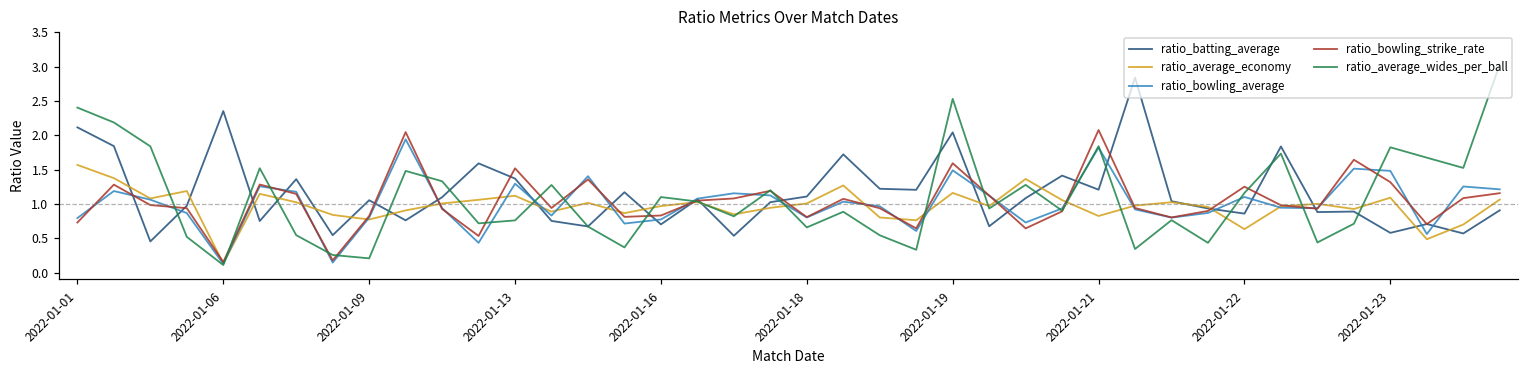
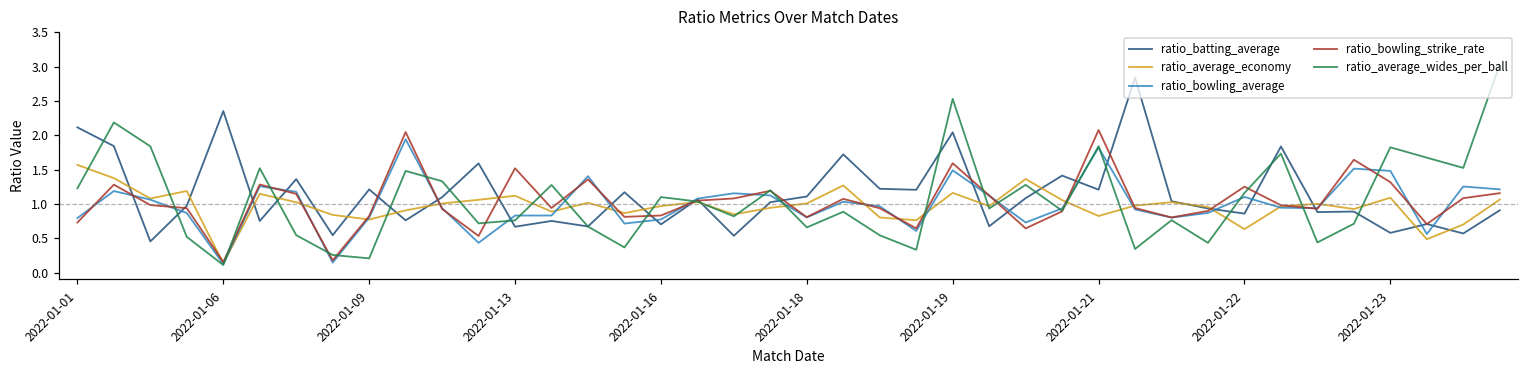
ratio_average_wides_per_ball, 2022-01-01: 2.4 -> 1.2
ratio_batting_average, 2022-01-09: 1.1 -> 1.2
ratio_batting_average, 2022-01-13: 1.4 -> 0.7
ratio_bowling_average, 2022-01-13: 1.3 -> 0.8
